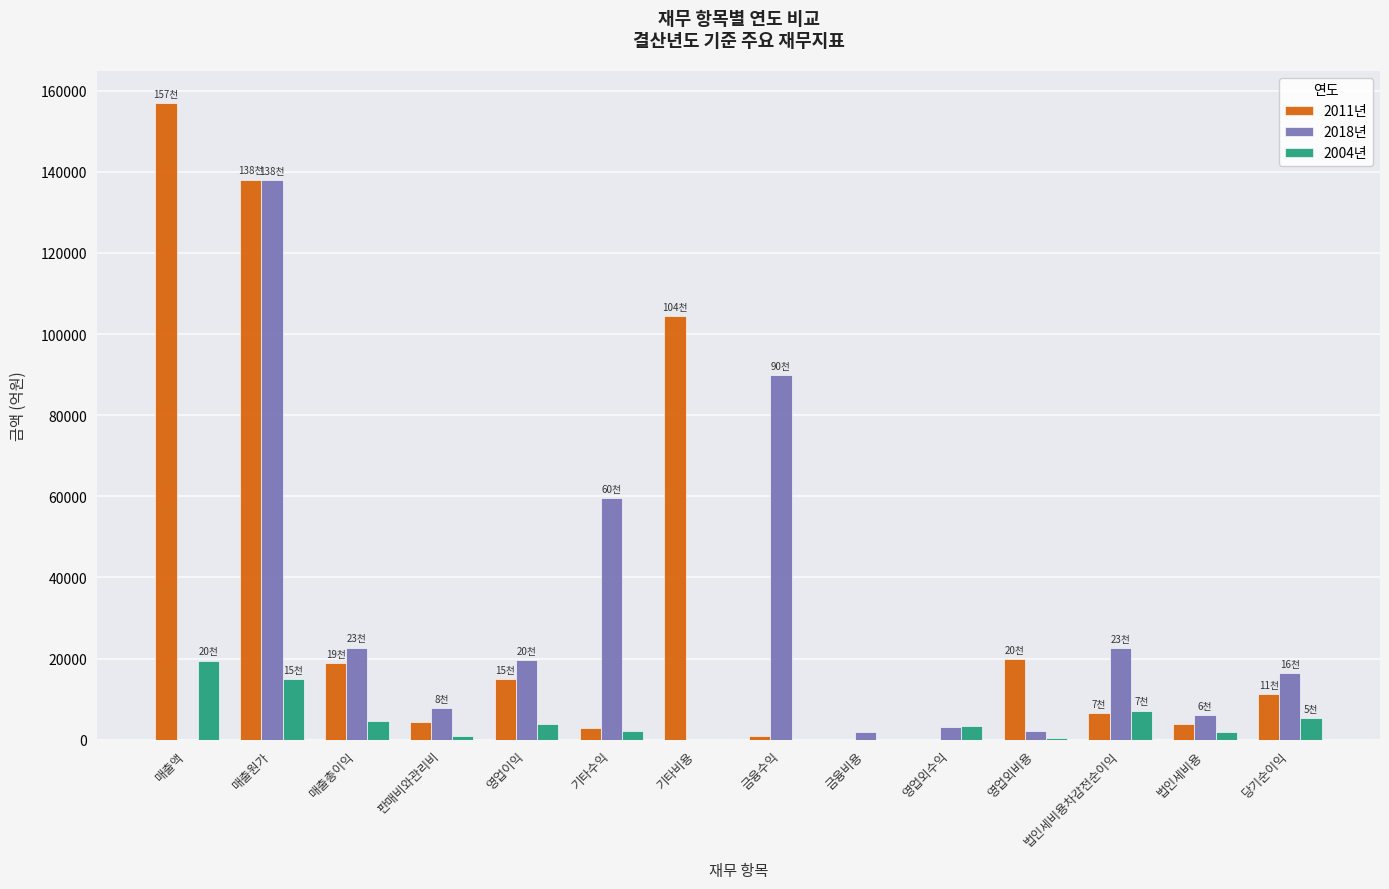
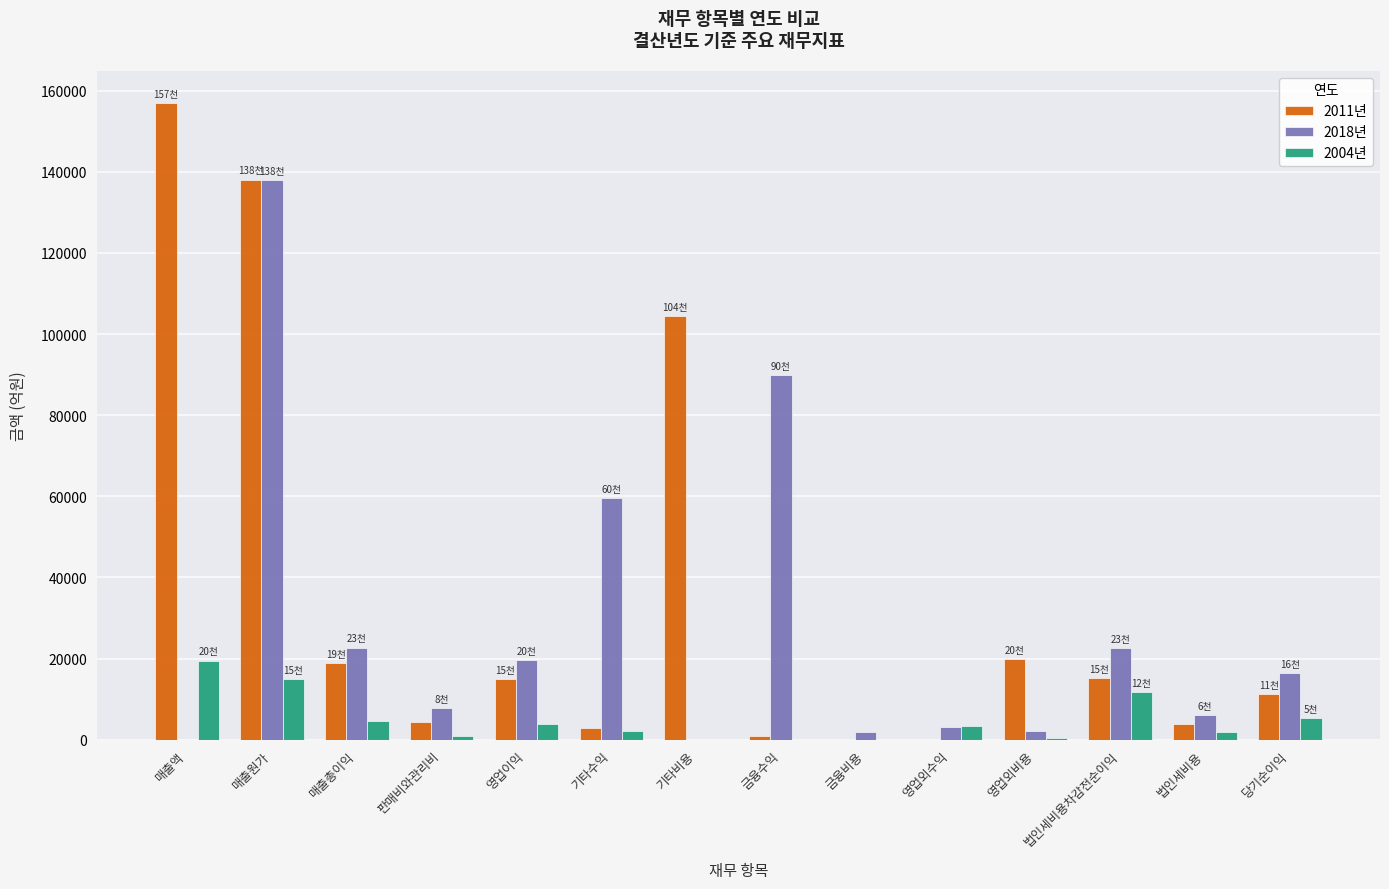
2011년, 법인세비용차감전순이익: 7천 -> 15천
2004년, 법인세비용차감전순이익: 7천 -> 12천
